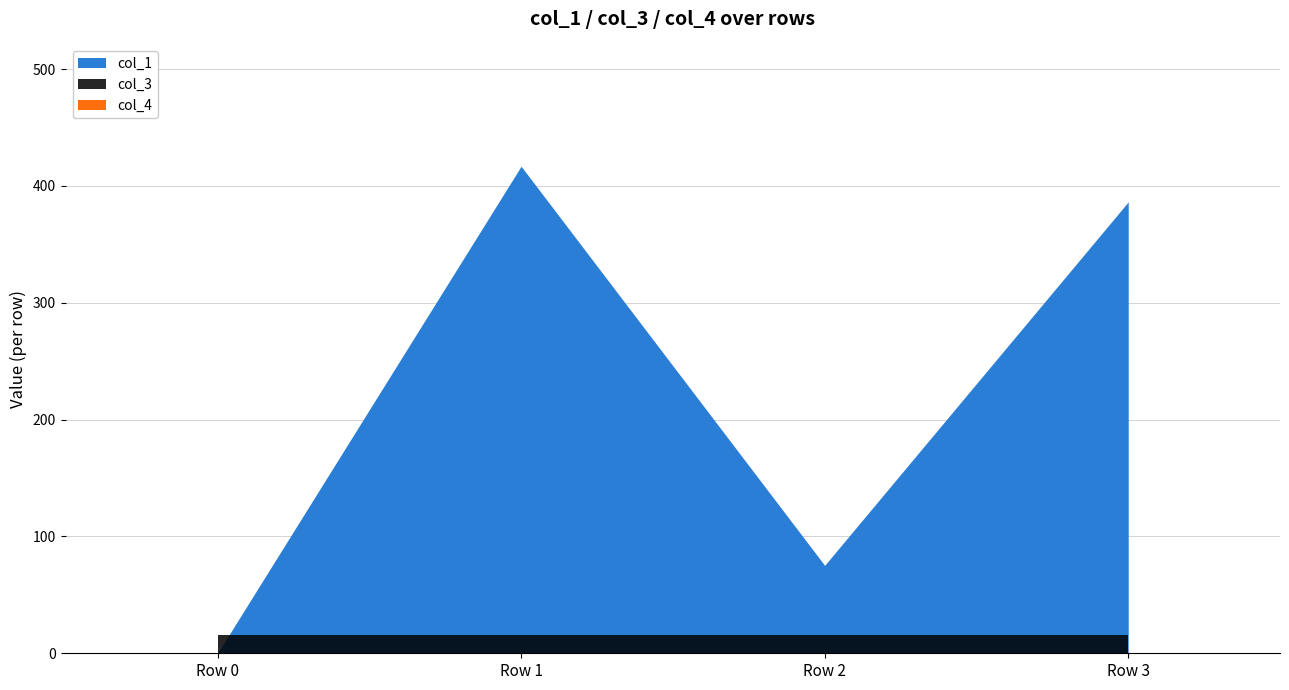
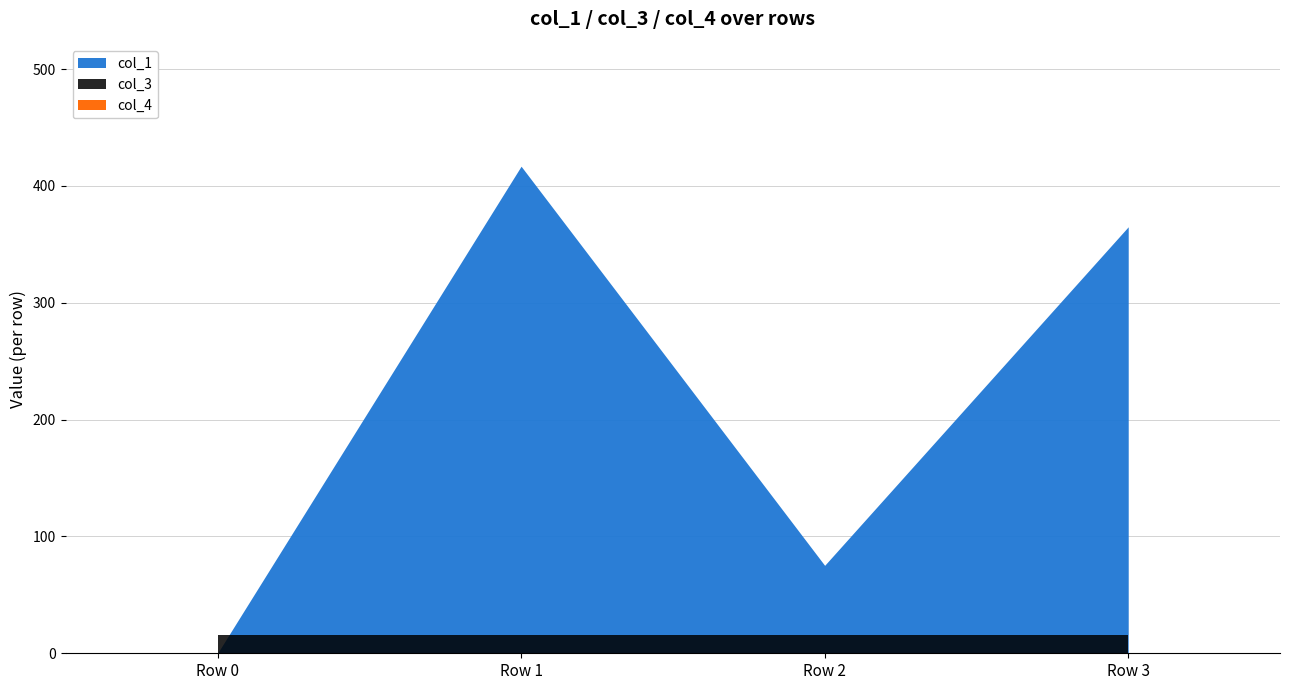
col_1, Row 3: 386 -> 365
